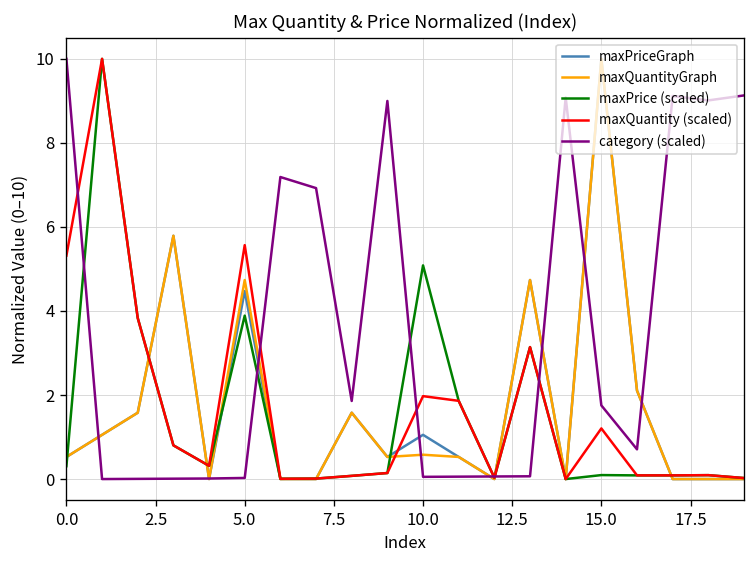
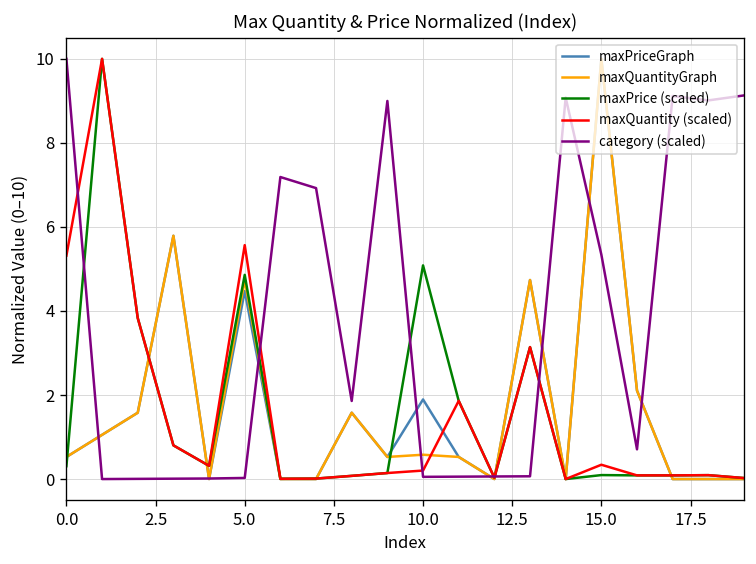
maxPrice (scaled), 5.0: 3.9 -> 4.9
maxPriceGraph, 10.0: 1.1 -> 1.9
maxQuantity (scaled), 10.0: 2.0 -> 0.2
maxQuantity (scaled), 15.0: 1.2 -> 0.3
category (scaled), 15.0: 1.8 -> 5.3
